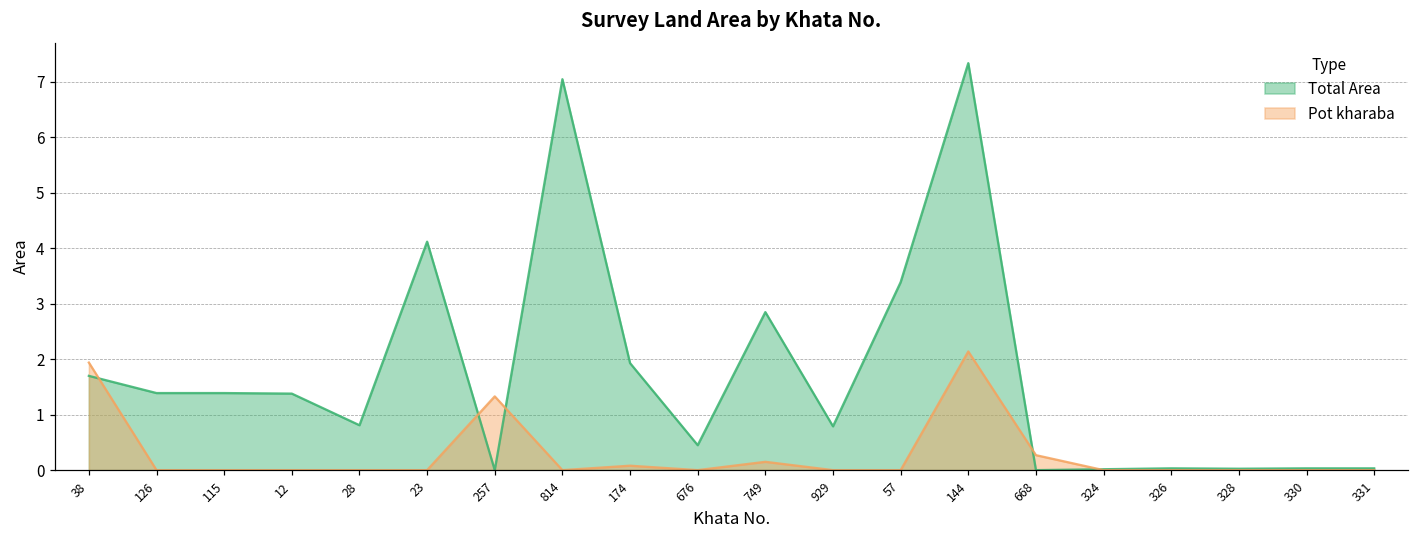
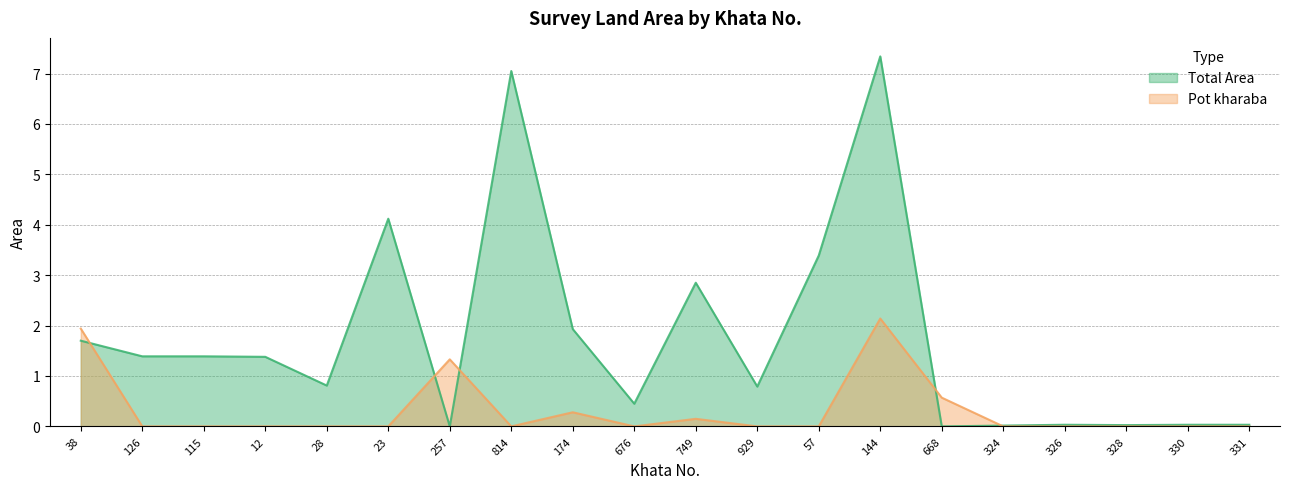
Pot kharaba, 174: 0.1 -> 0.3
Pot kharaba, 668: 0.3 -> 0.6
